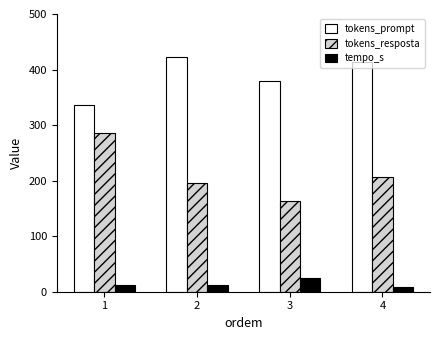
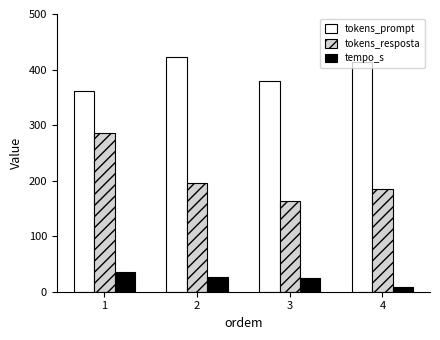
tokens_prompt, 1: 340 -> 360
tempo_s, 1: 10 -> 40
tempo_s, 2: 10 -> 30
tokens_resposta, 4: 210 -> 190
